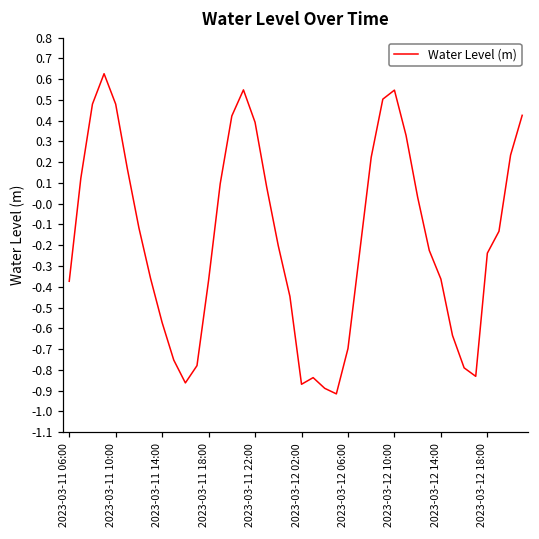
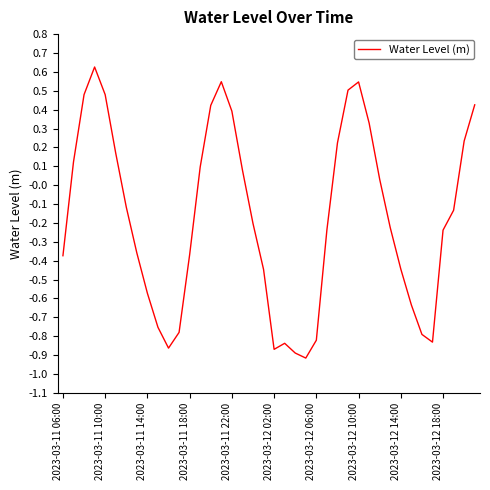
2023-03-12 06:00: -0.70 -> -0.82
2023-03-12 14:00: -0.36 -> -0.44
